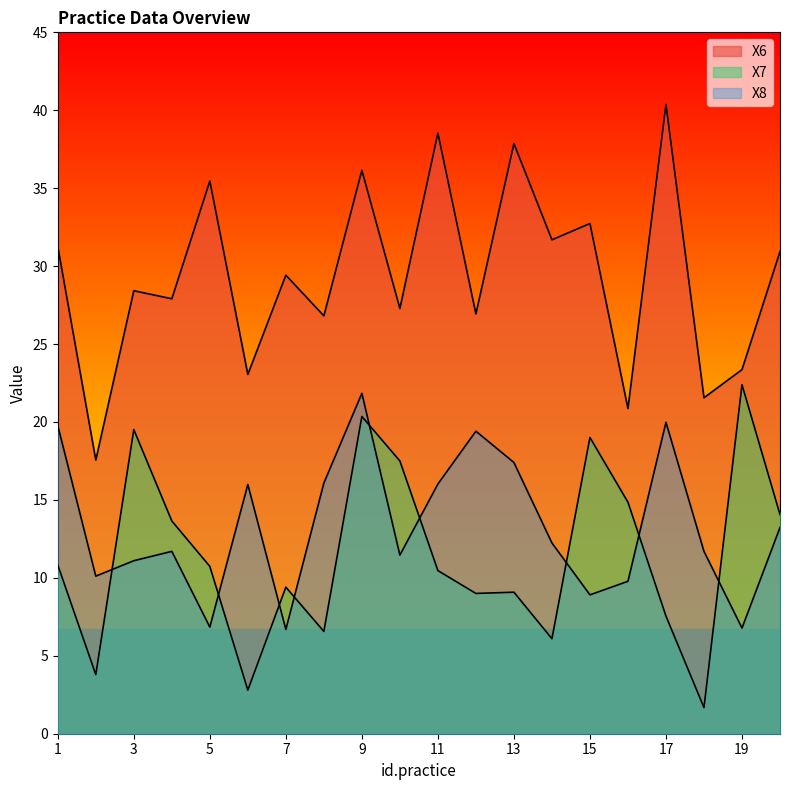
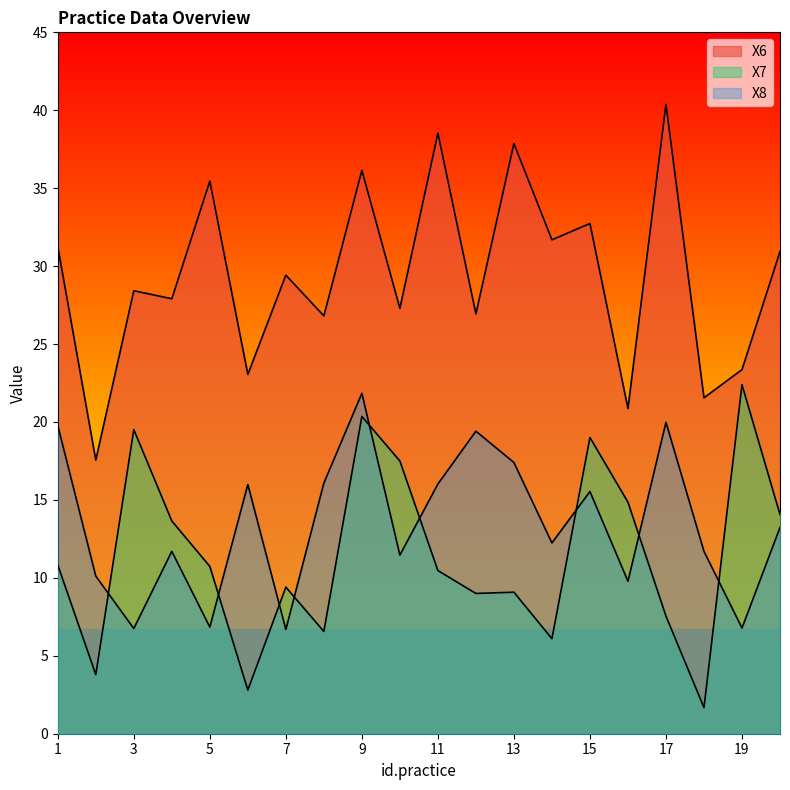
X8, 3: 11.1 -> 6.8
X8, 15: 8.9 -> 15.5
